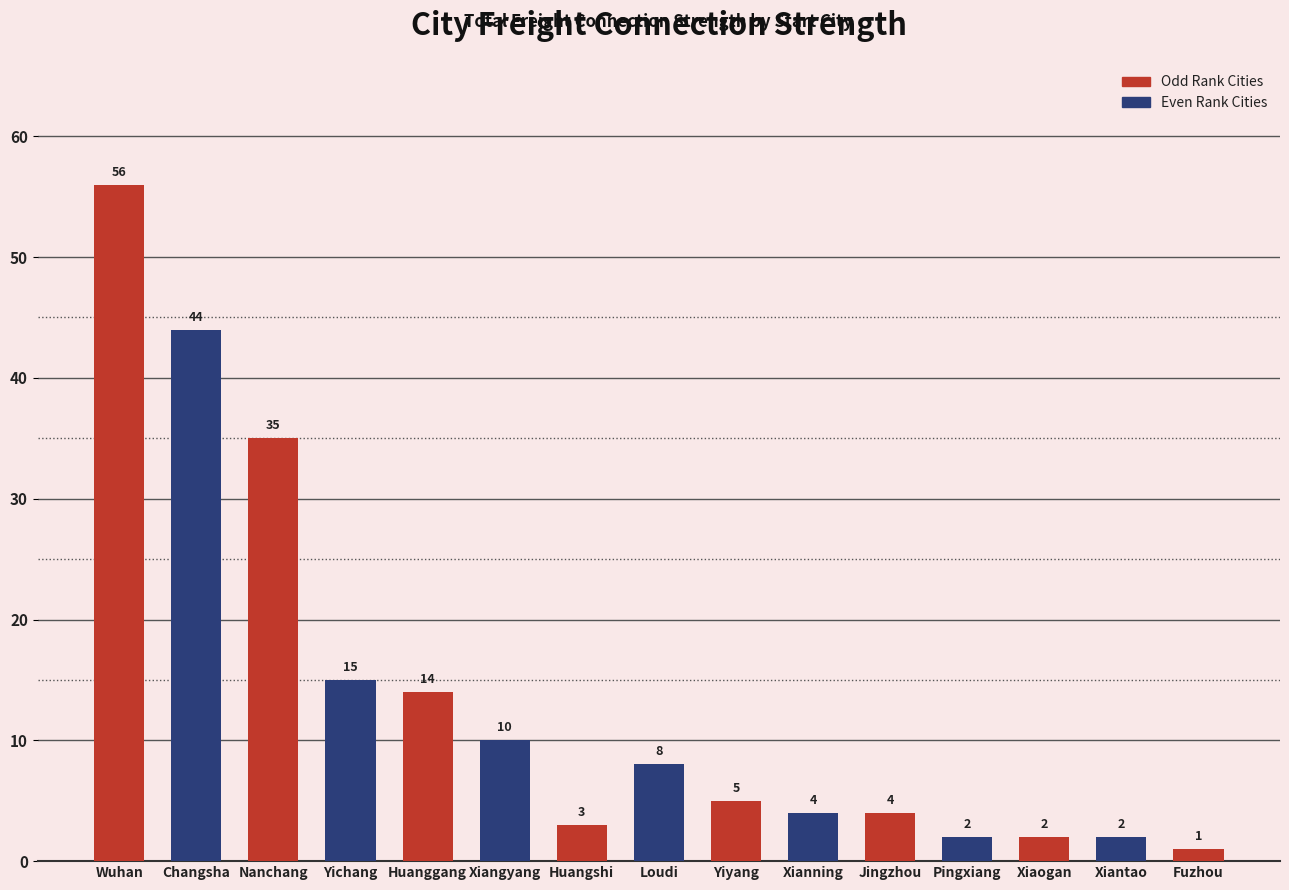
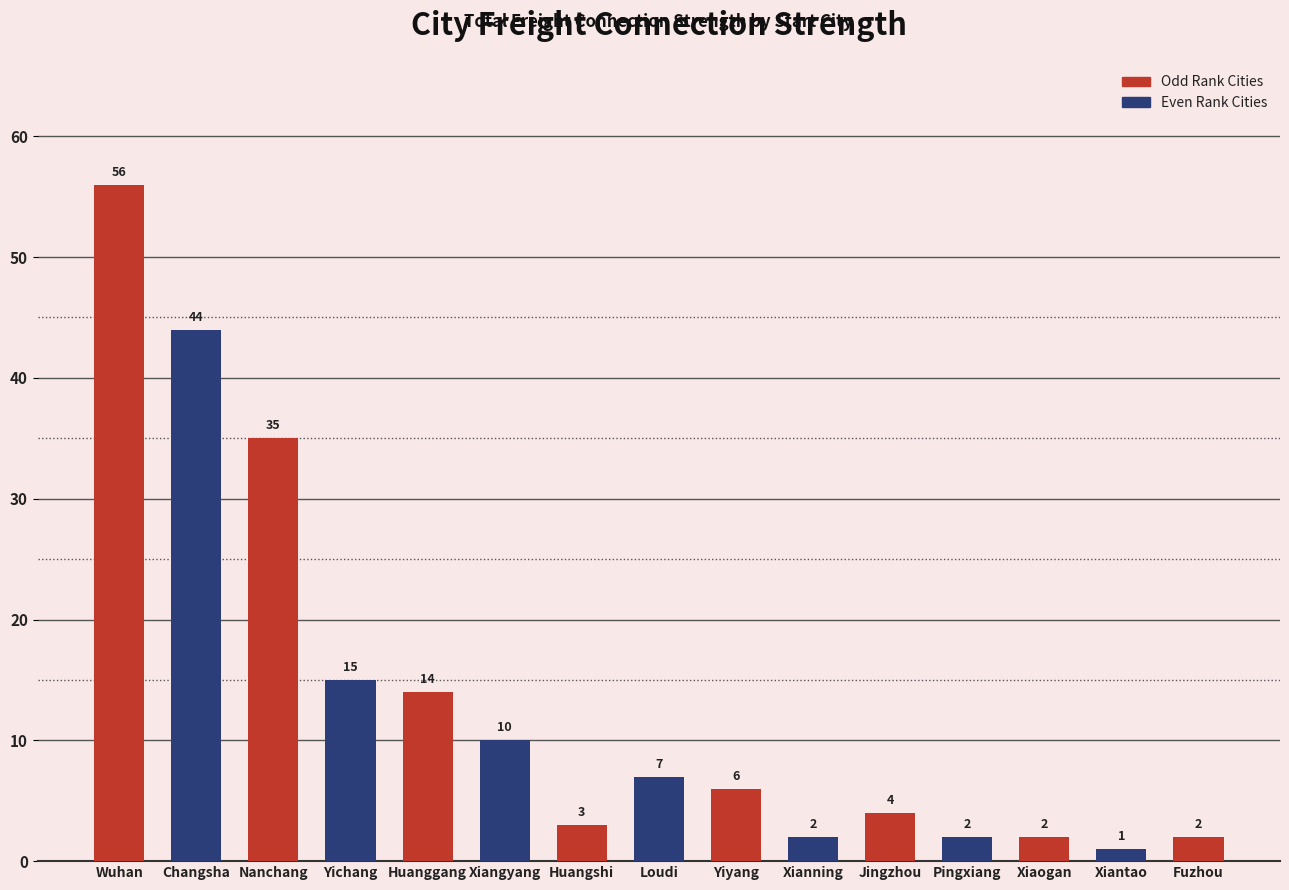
Loudi: 8 -> 7
Yiyang: 5 -> 6
Xianning: 4 -> 2
Xiantao: 2 -> 1
Fuzhou: 1 -> 2
